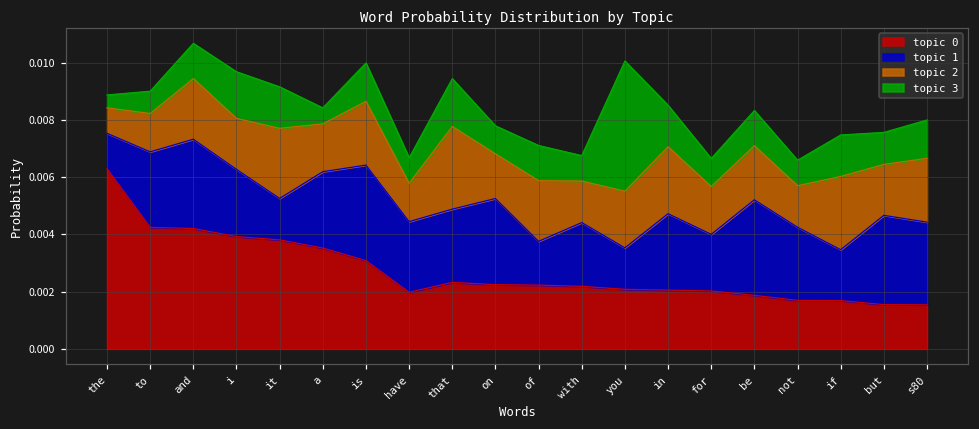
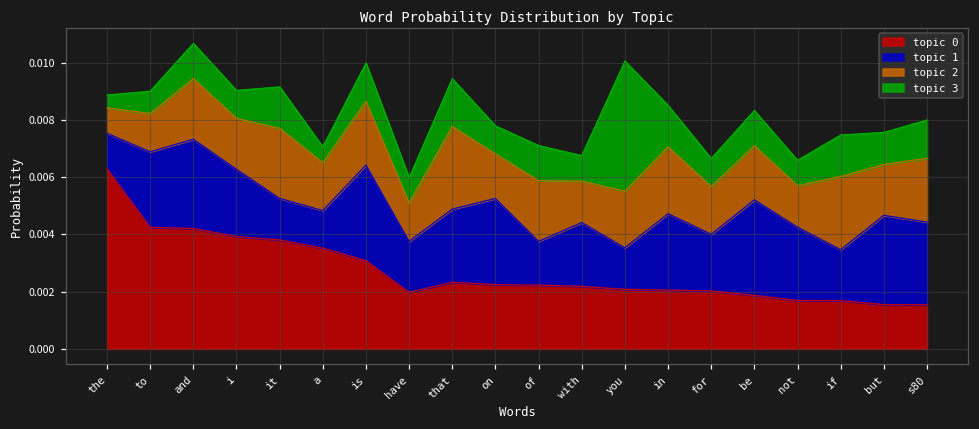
topic 3, i: 0.0016 -> 0.0010
topic 1, a: 0.0027 -> 0.0013
topic 1, have: 0.0025 -> 0.0018
